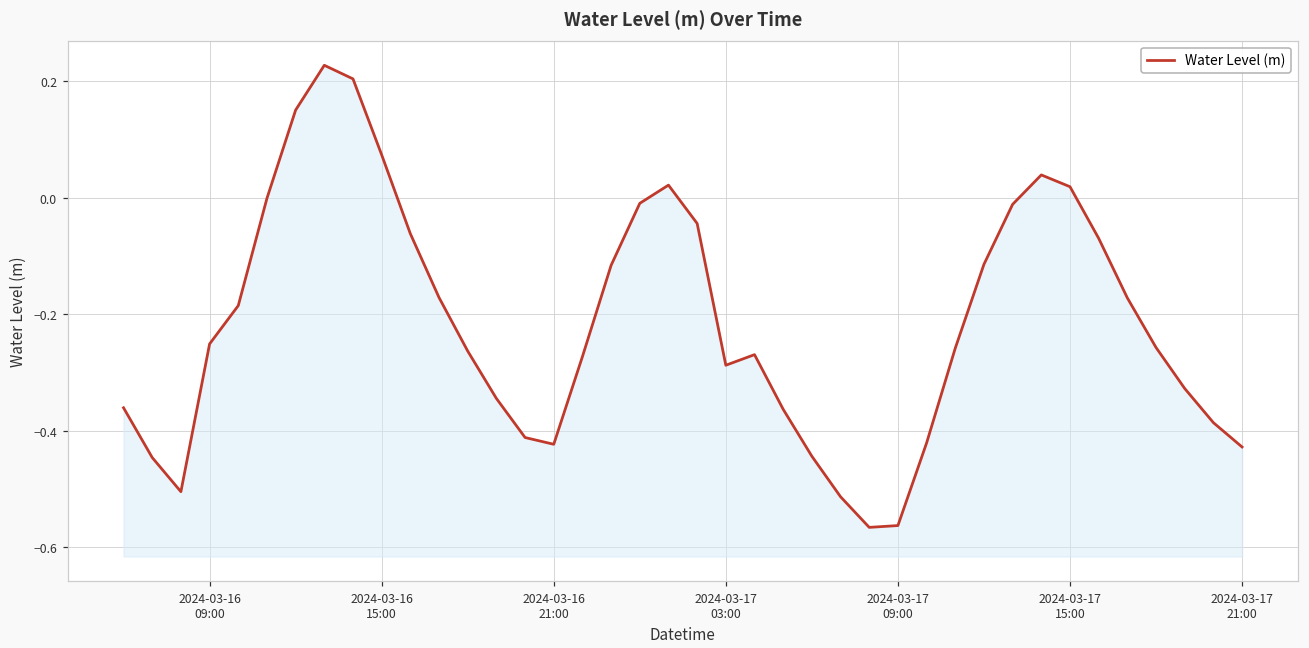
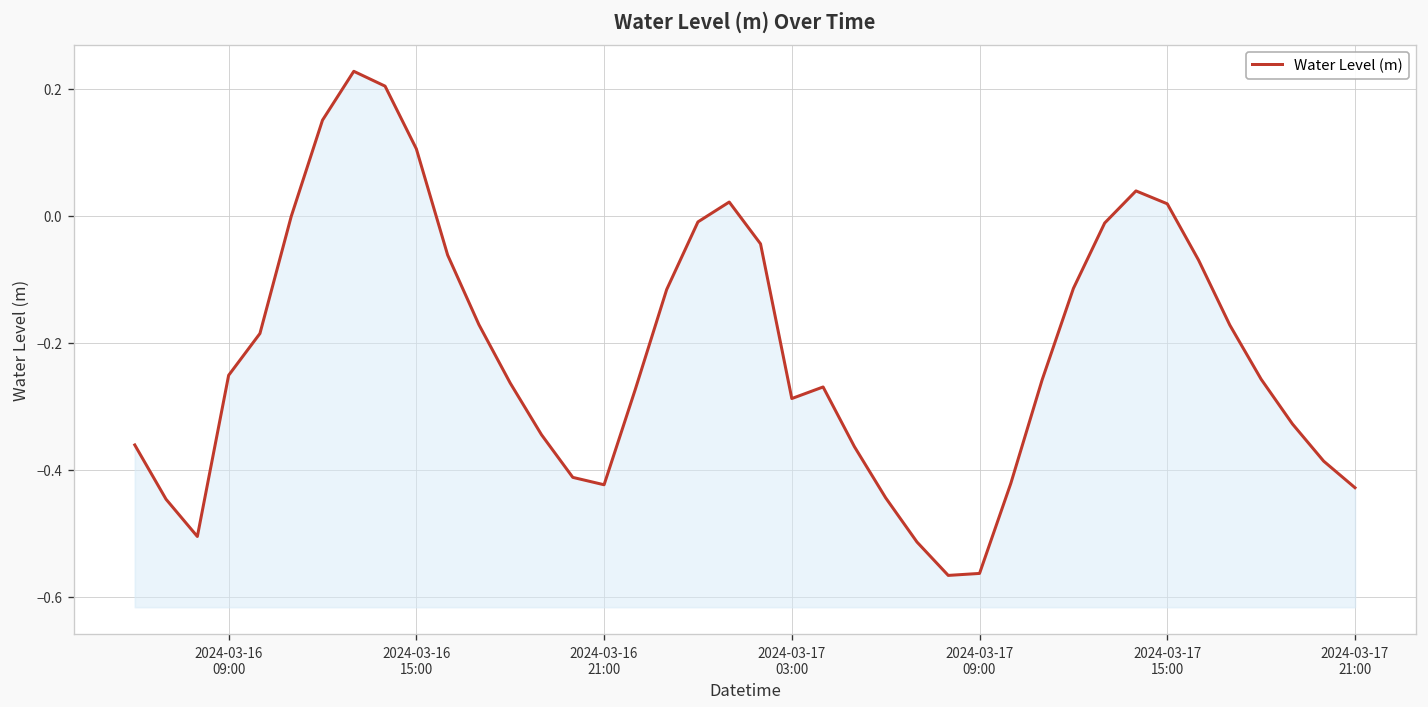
2024-03-16 15:00: 0.07 -> 0.11
